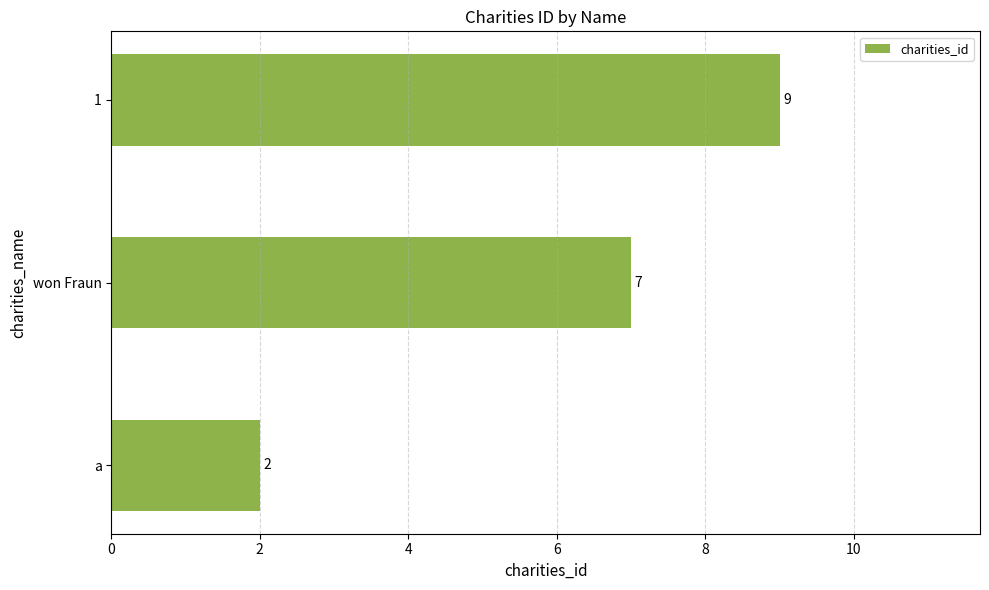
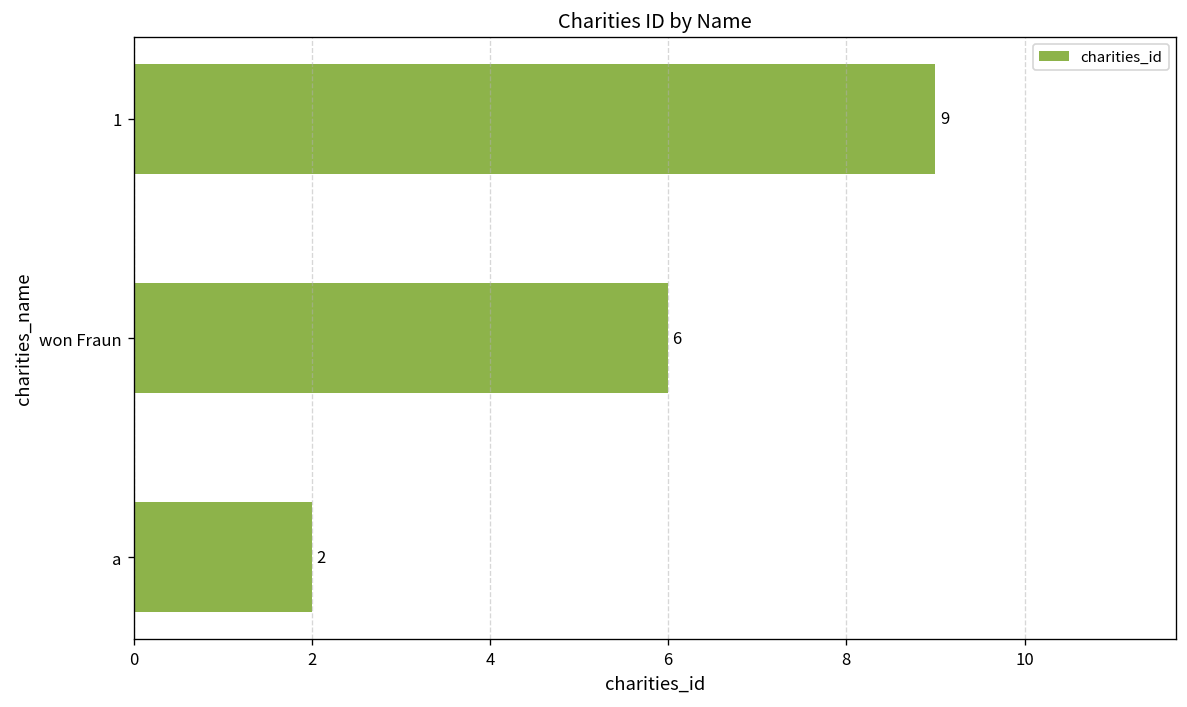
won Fraun: 7 -> 6
